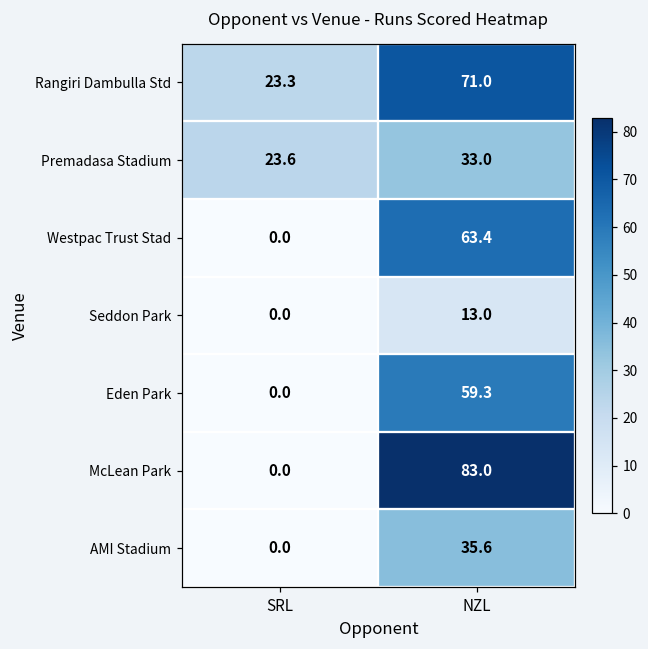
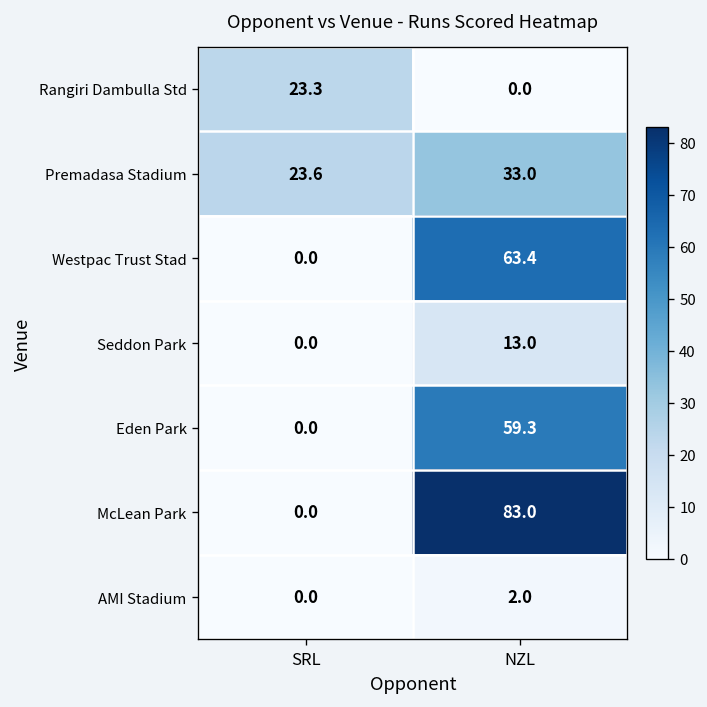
Rangiri Dambulla Std, NZL: 71.0 -> 0.0
AMI Stadium, NZL: 35.6 -> 2.0
